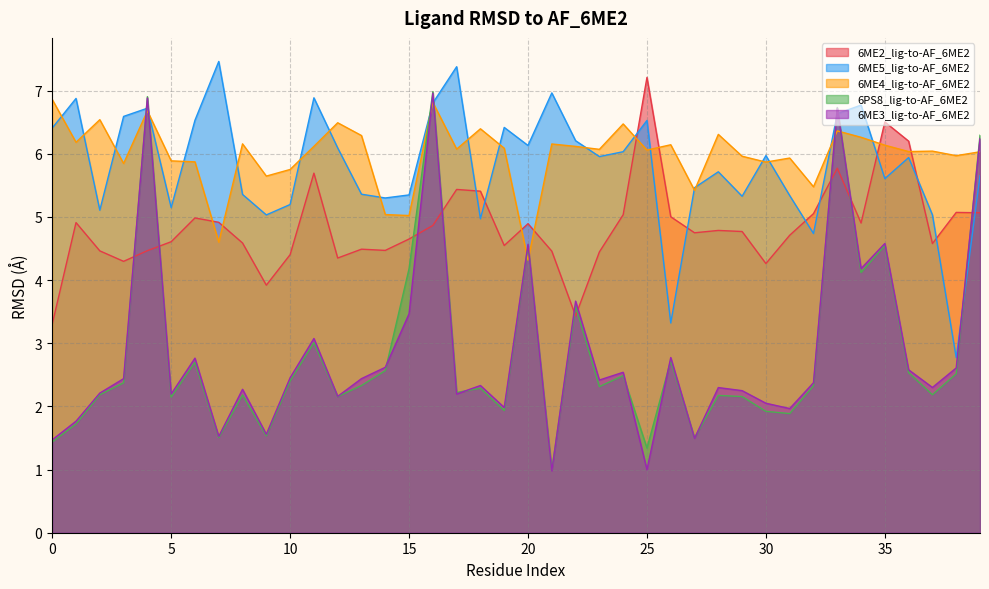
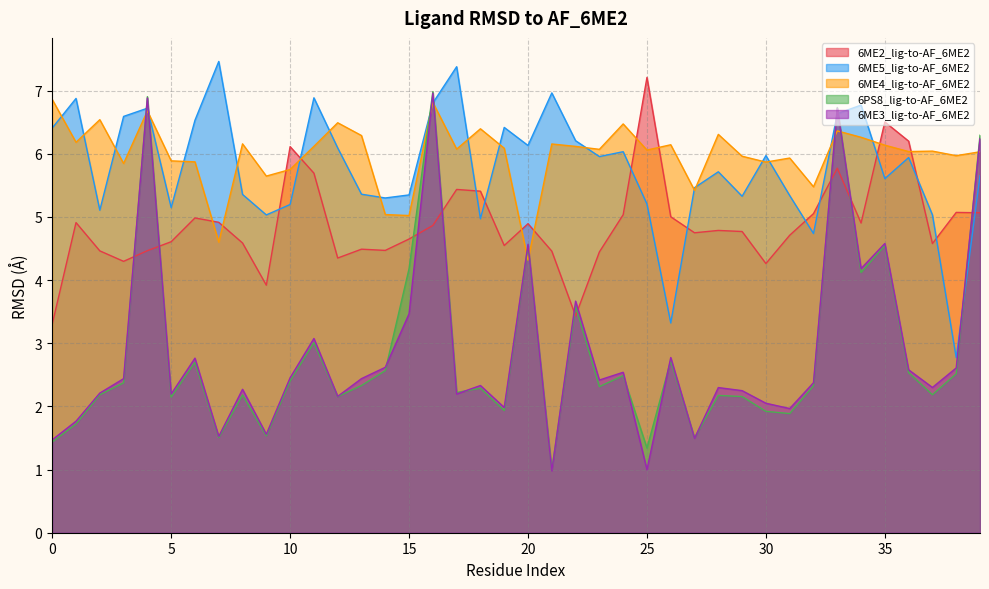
6ME2_lig-to-AF_6ME2, 10: 4.4 -> 6.1
6ME5_lig-to-AF_6ME2, 25: 6.5 -> 5.2
